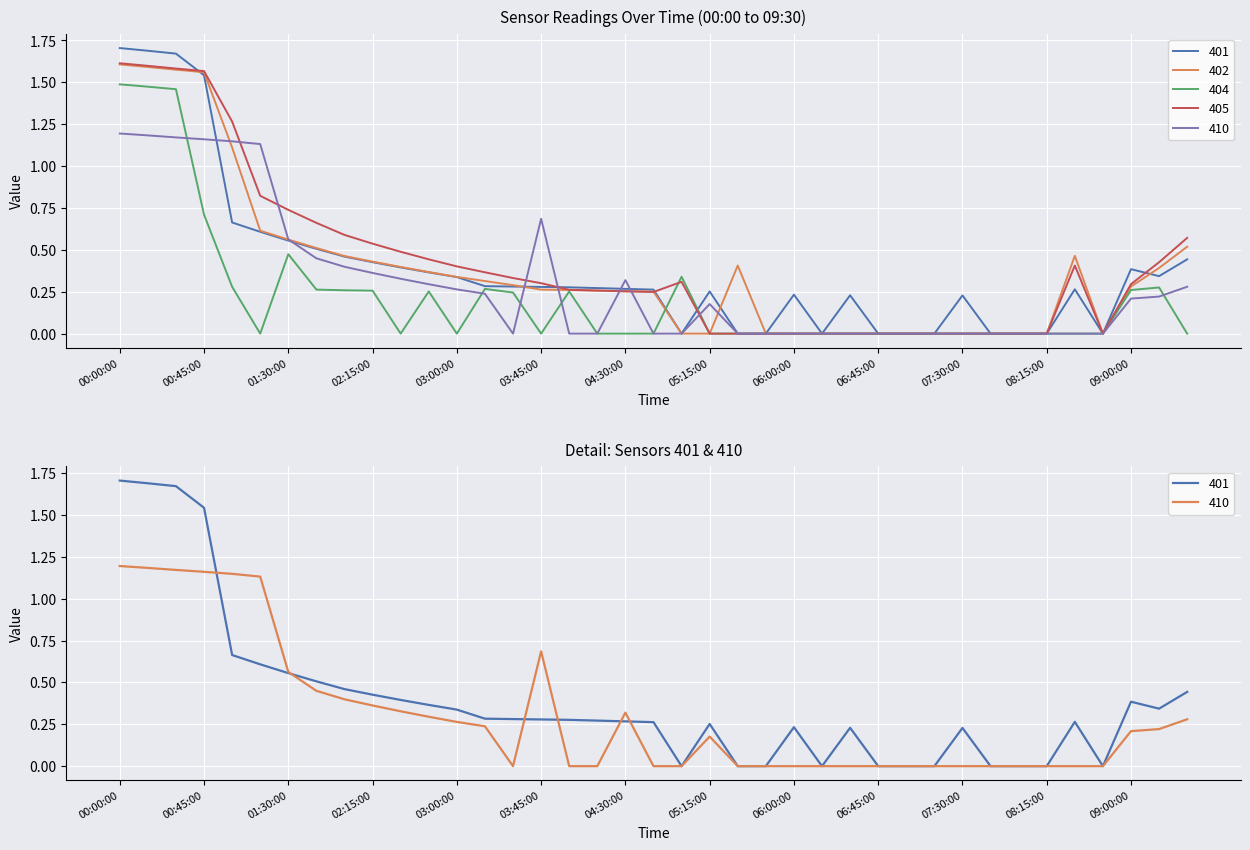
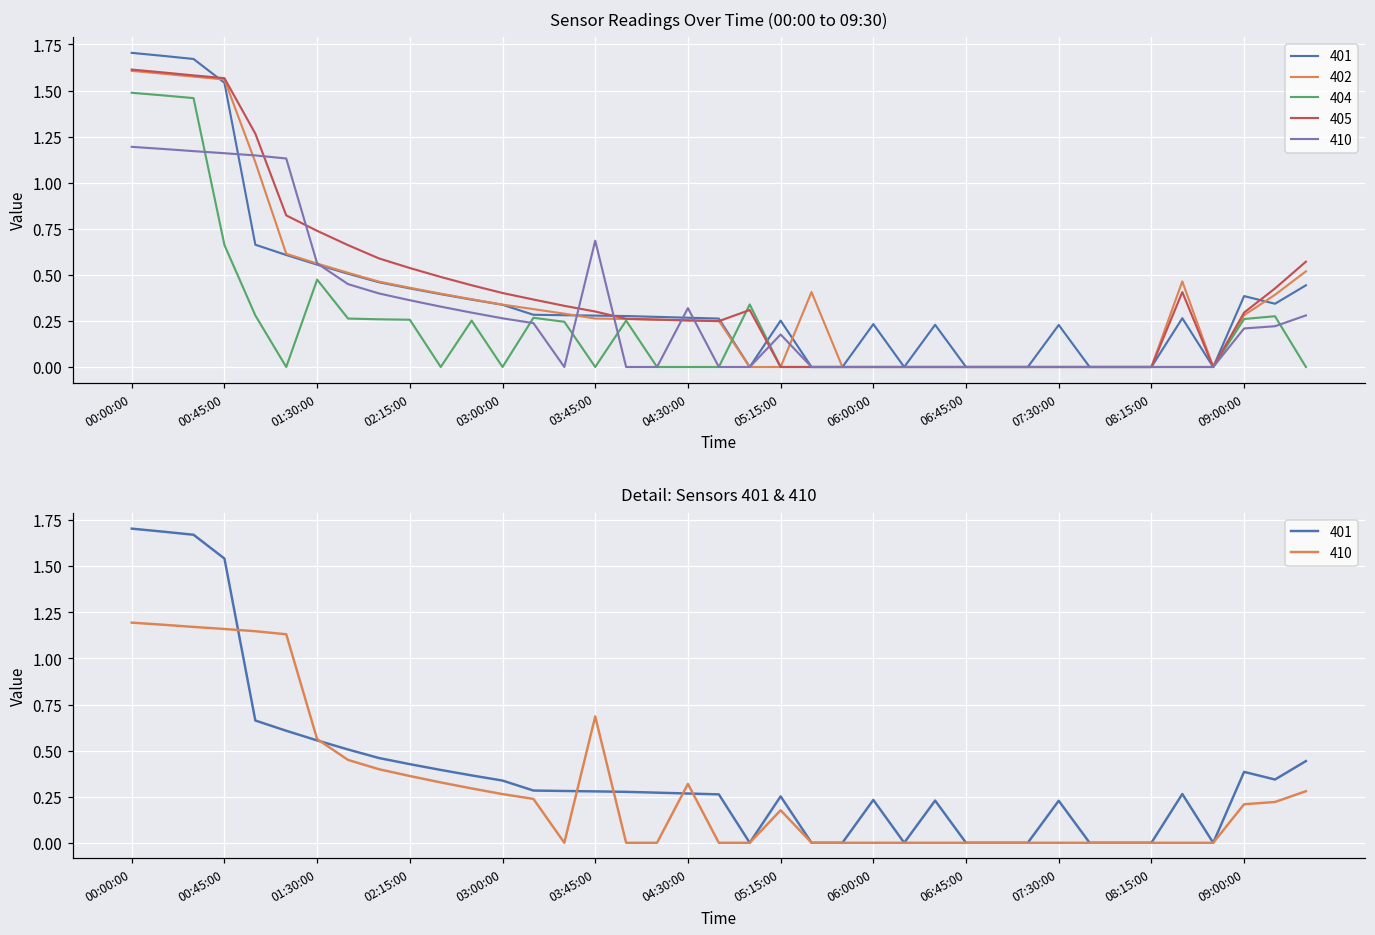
Sensor Readings Over Time (00:00 to 09:30), 404, 00:45:00: 0.71 -> 0.66
